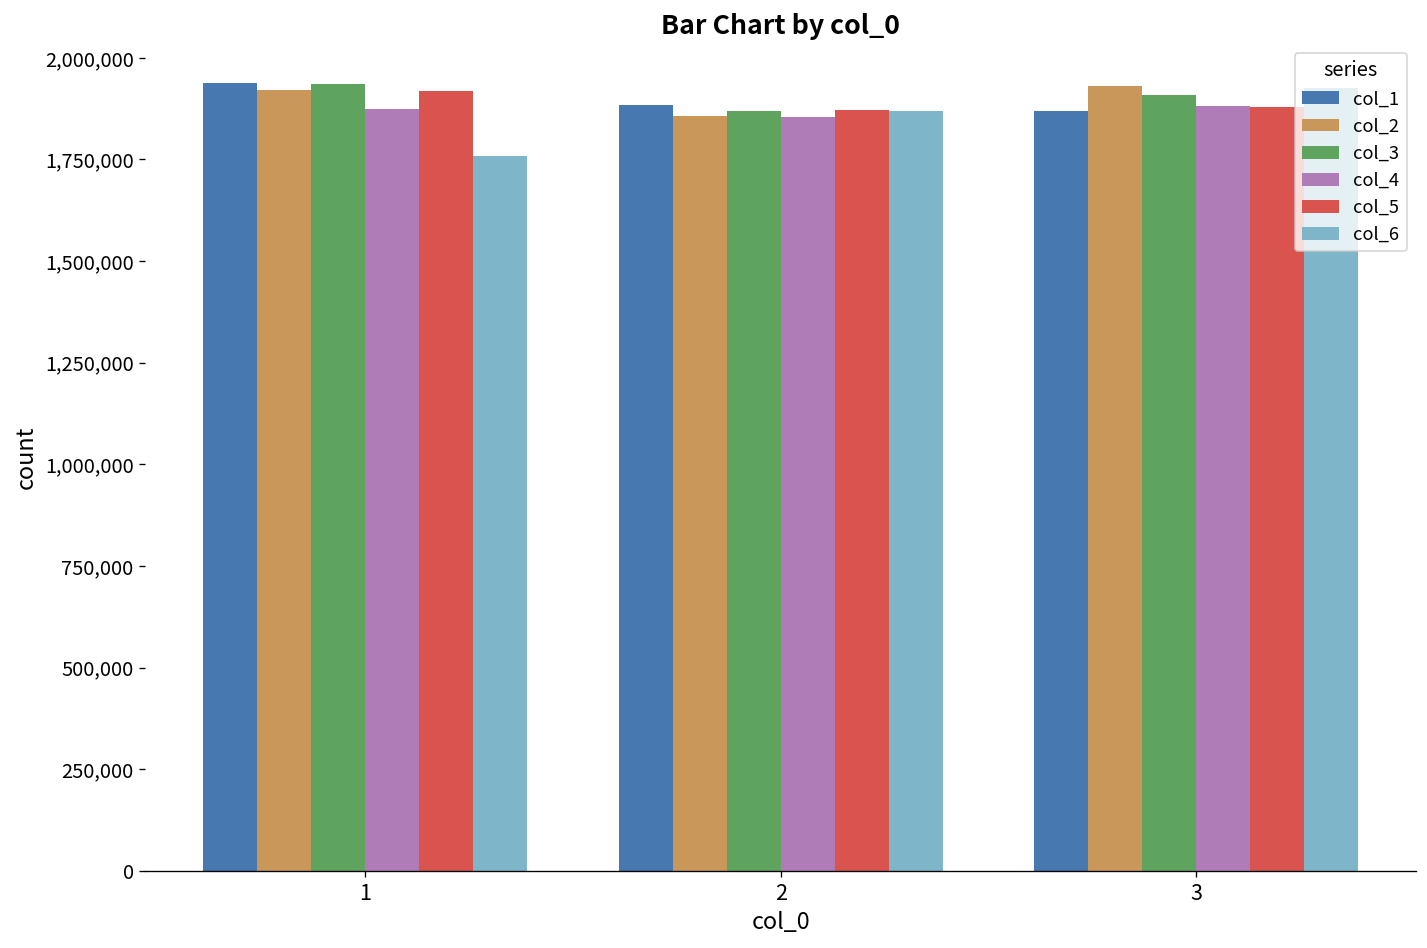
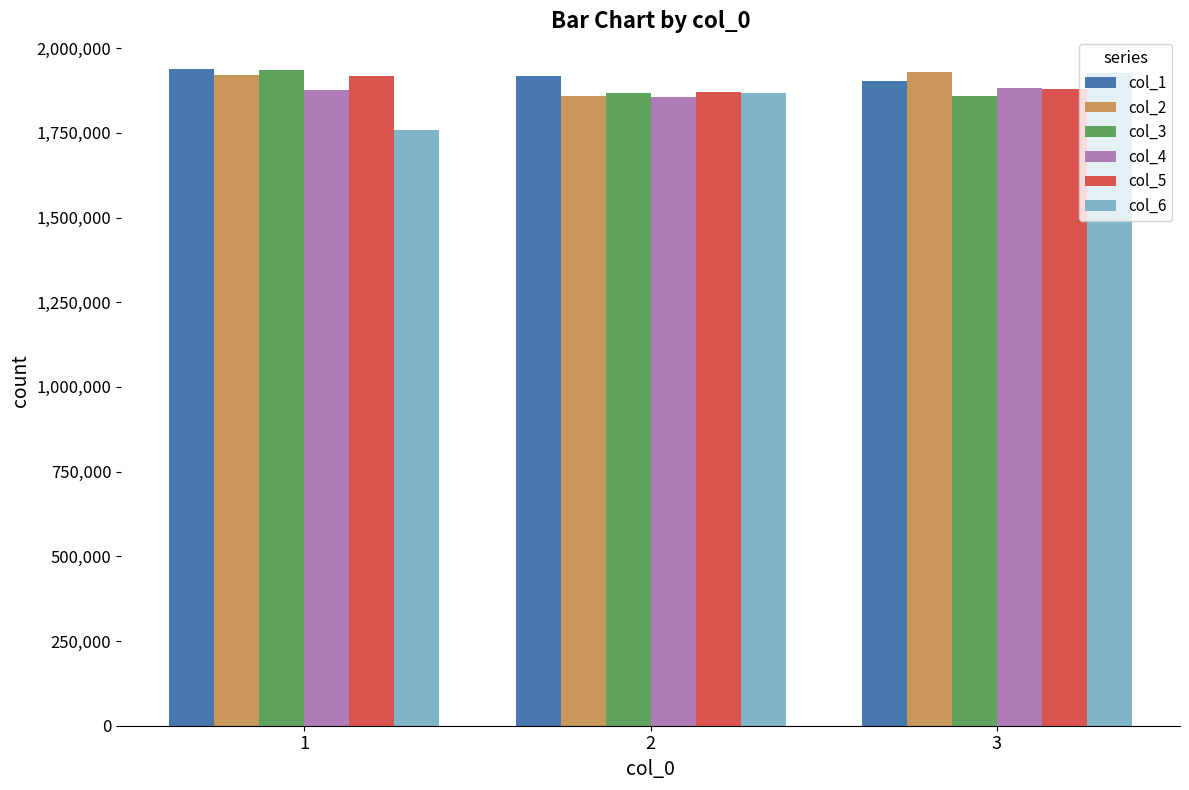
col_1, 2: 1,880,000 -> 1,920,000
col_1, 3: 1,870,000 -> 1,900,000
col_3, 3: 1,910,000 -> 1,860,000
